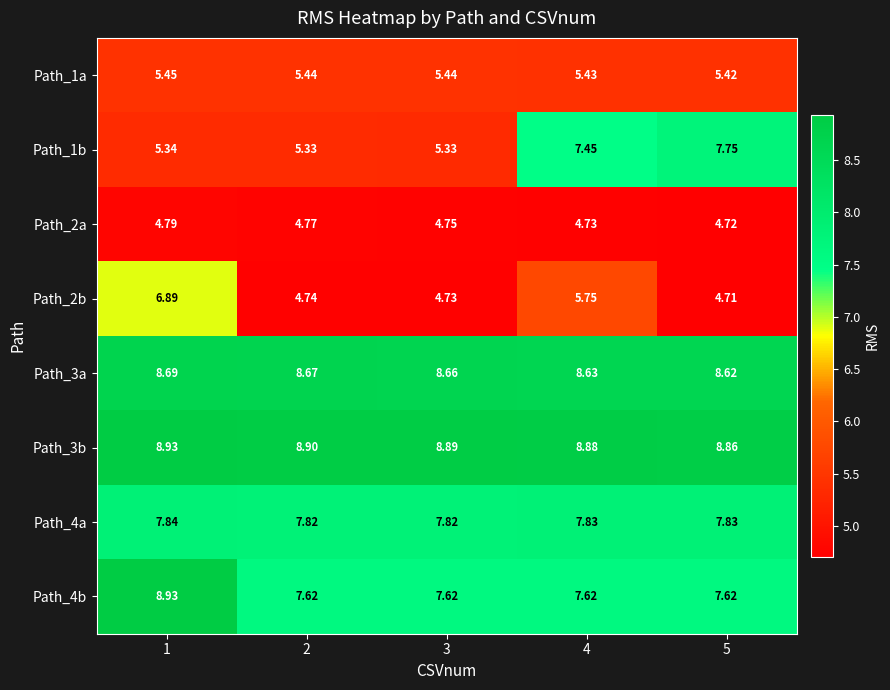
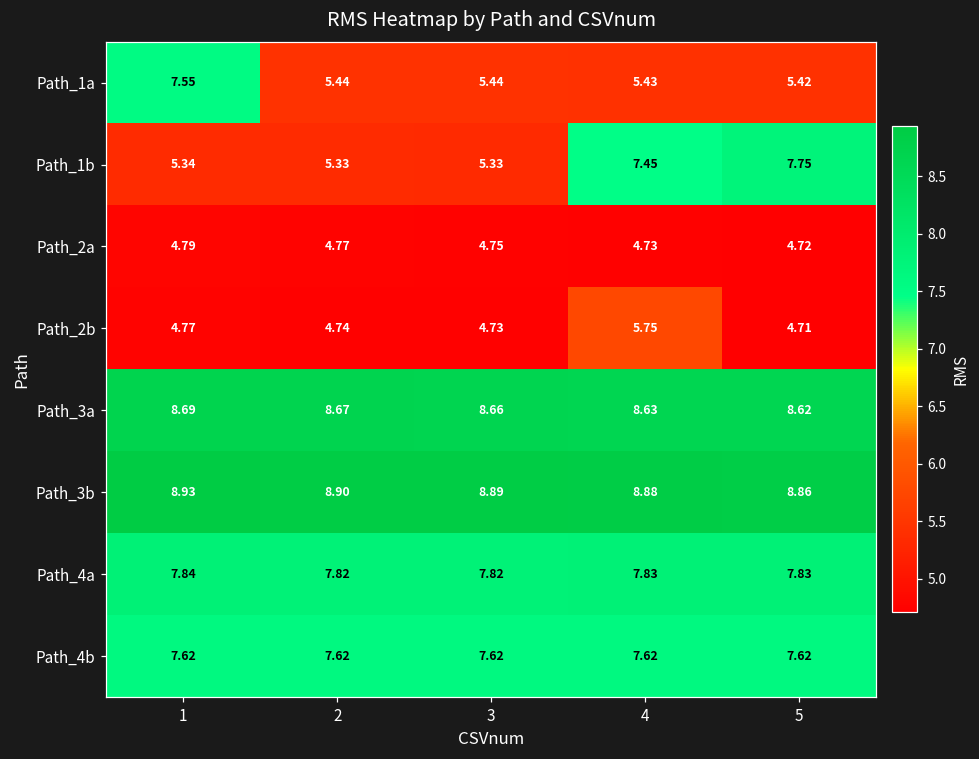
Path_1a, 1: 5.45 -> 7.55
Path_2b, 1: 6.89 -> 4.77
Path_4b, 1: 8.93 -> 7.62
